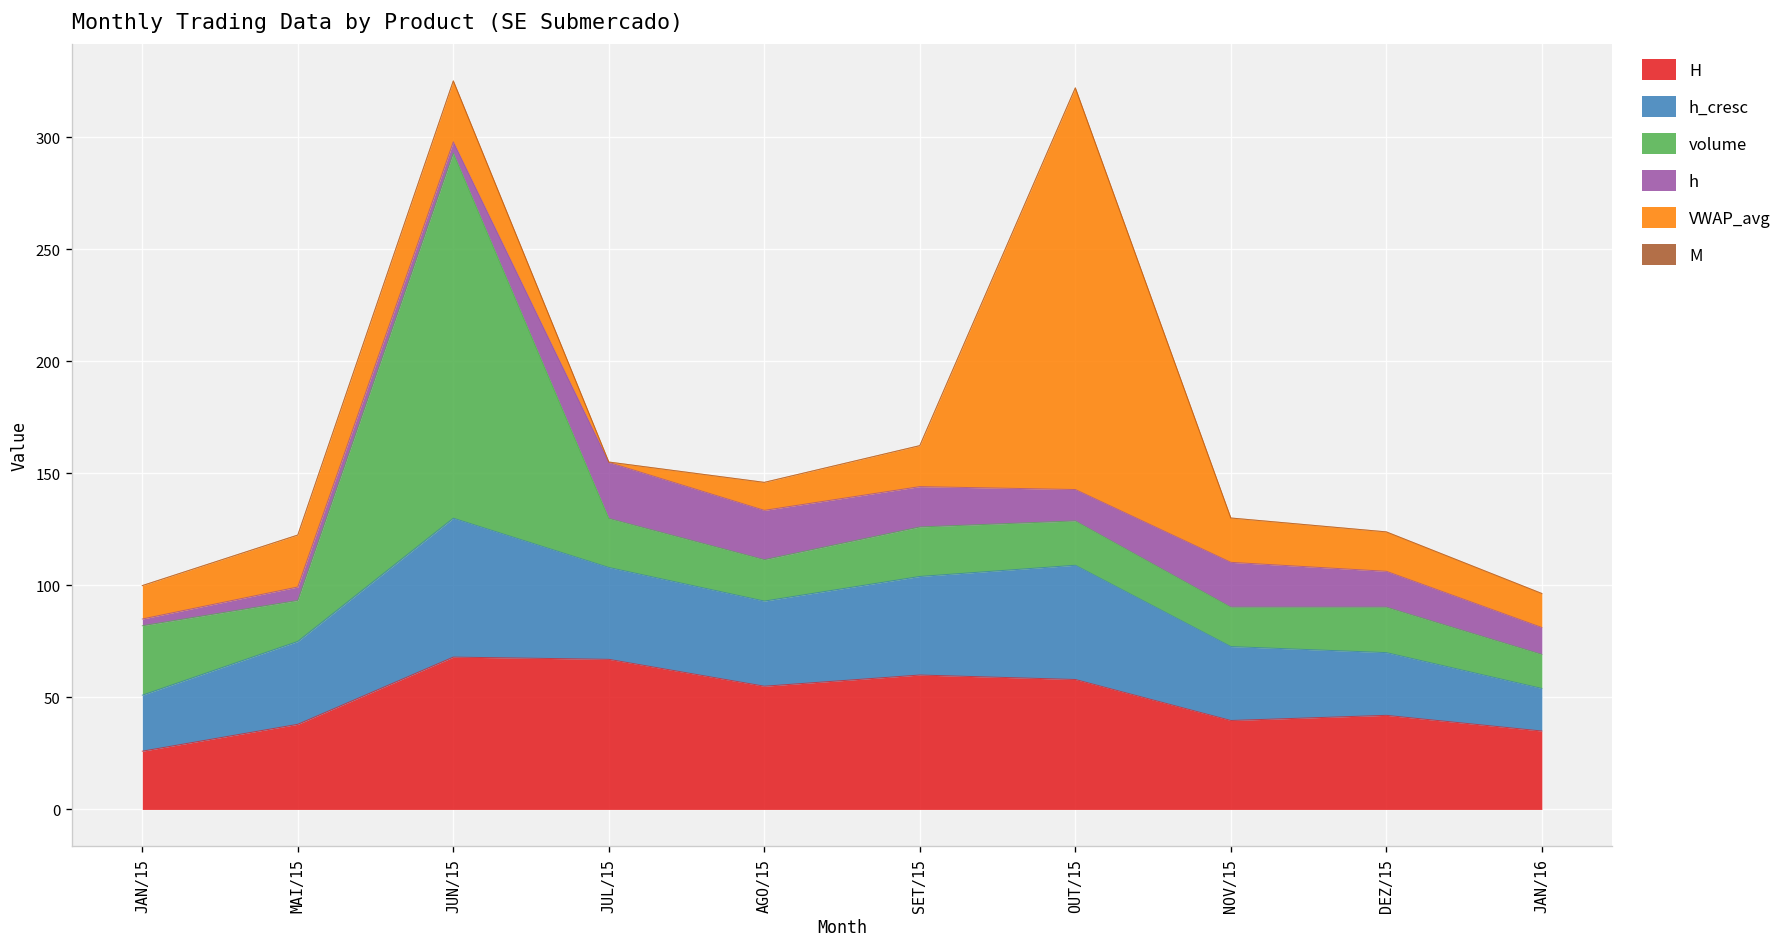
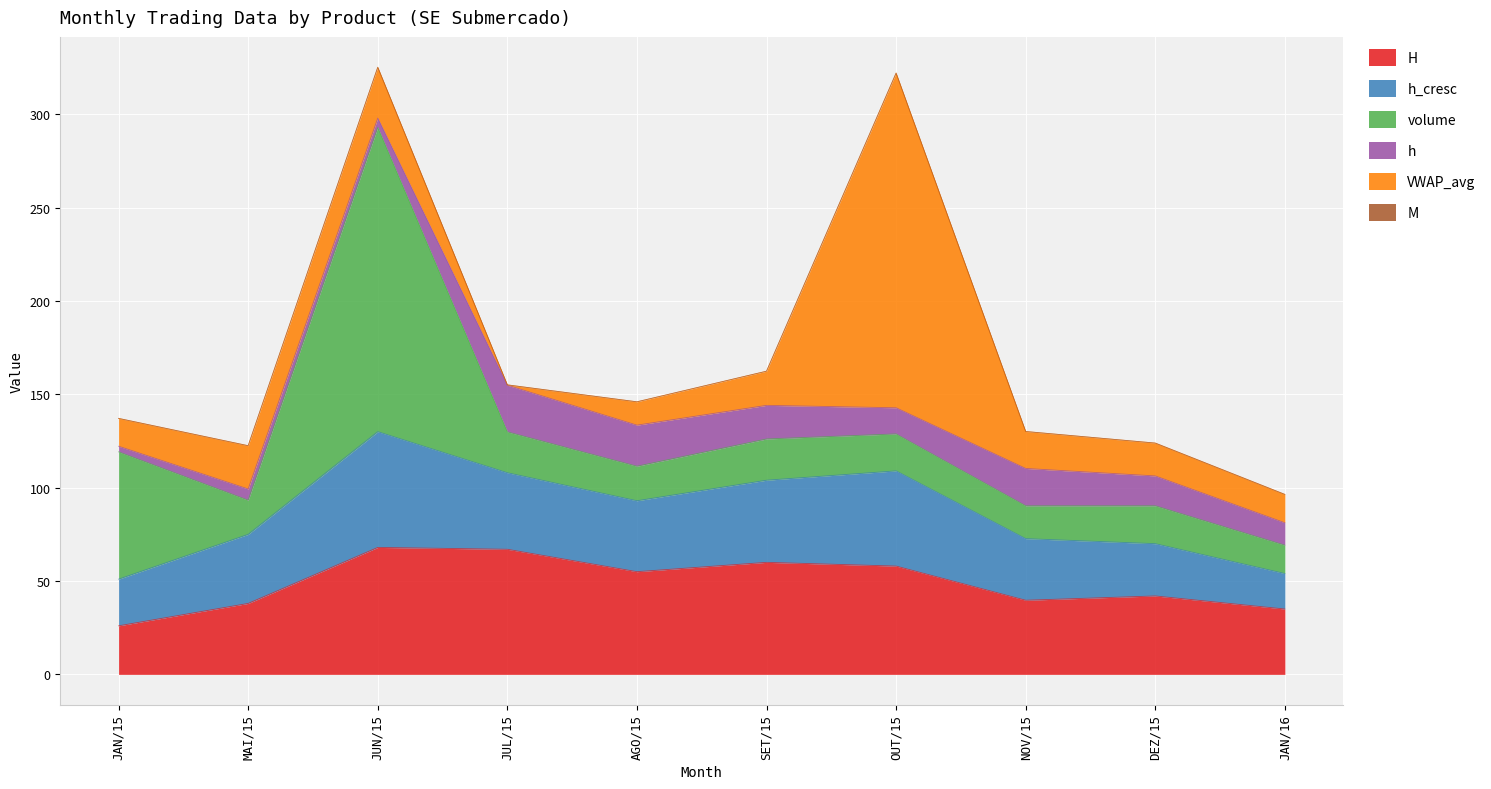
volume, JAN/15: 31 -> 68
